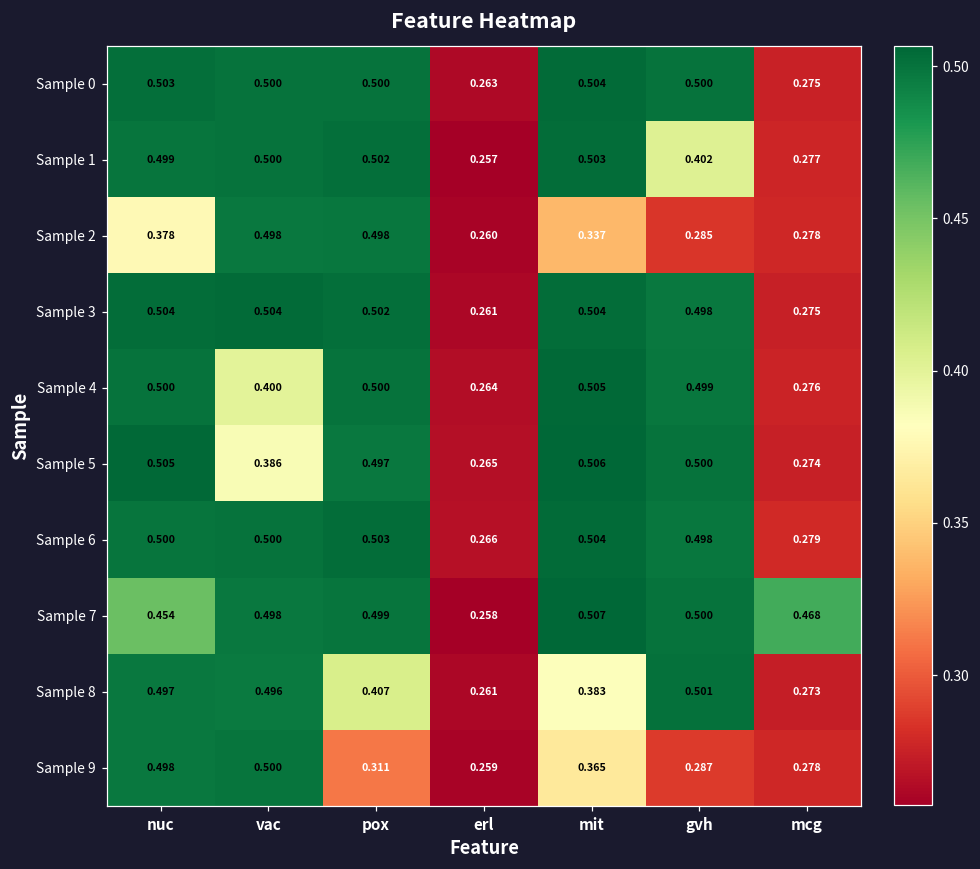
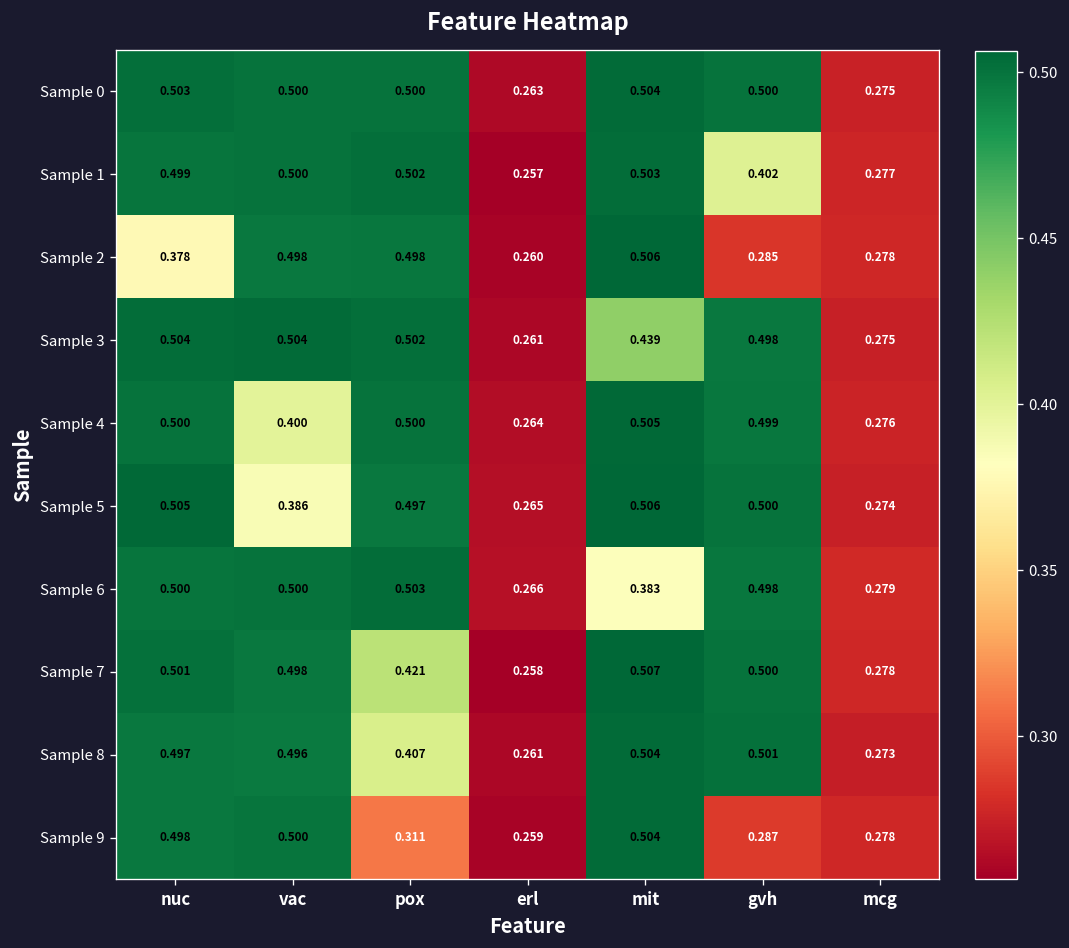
Sample 2, mit: 0.337 -> 0.506
Sample 3, mit: 0.504 -> 0.439
Sample 6, mit: 0.504 -> 0.383
Sample 7, nuc: 0.454 -> 0.501
Sample 7, pox: 0.499 -> 0.421
Sample 7, mcg: 0.468 -> 0.278
Sample 8, mit: 0.383 -> 0.504
Sample 9, mit: 0.365 -> 0.504
